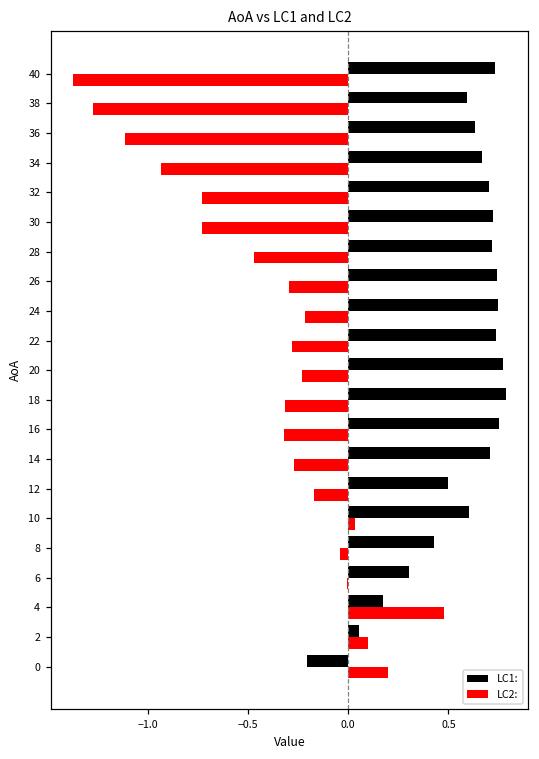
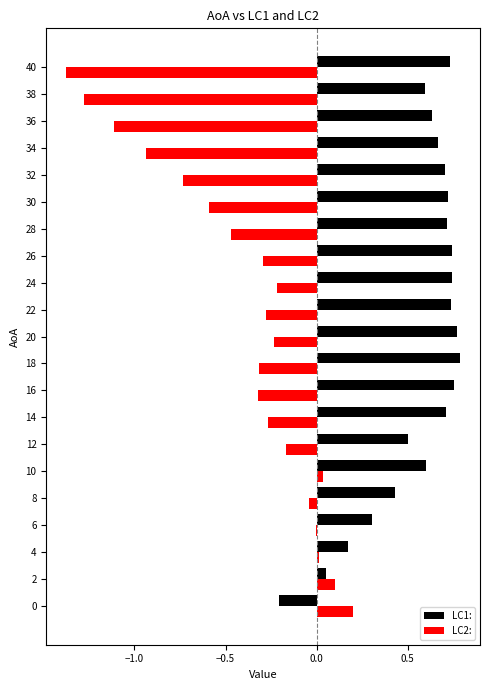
LC2:, 30: -0.73 -> -0.59
LC2:, 4: 0.48 -> 0.01
